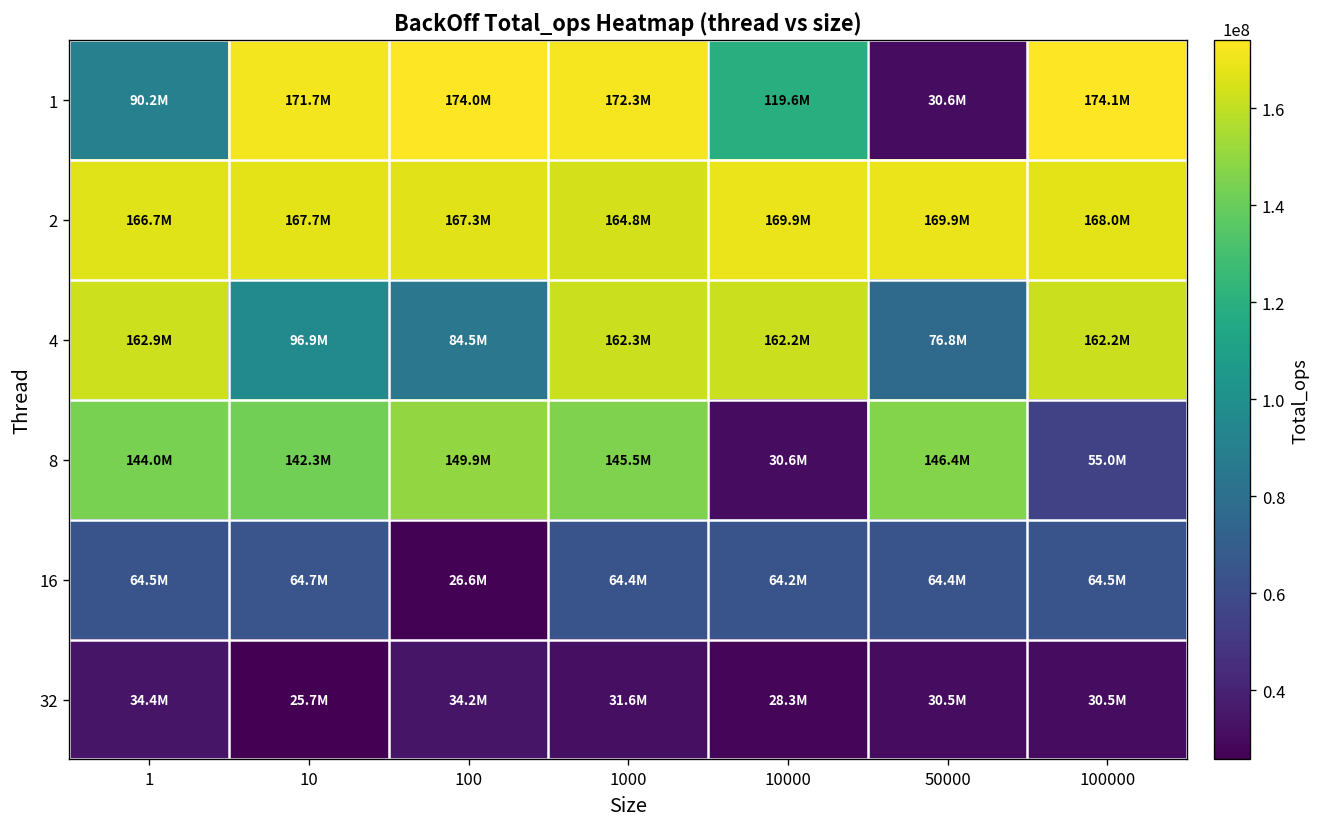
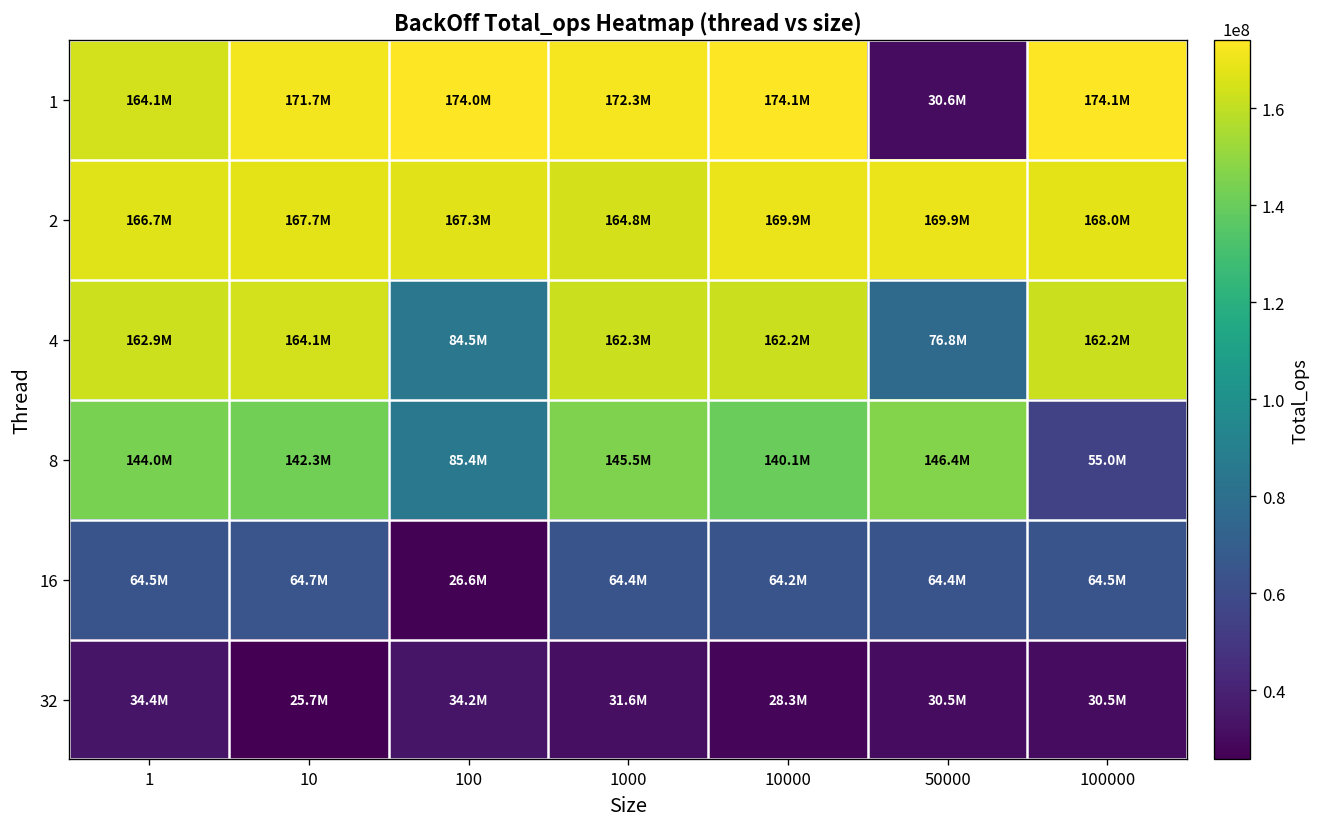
1, 1: 90.2M -> 164.1M
1, 10000: 119.6M -> 174.1M
4, 10: 96.9M -> 164.1M
8, 100: 149.9M -> 85.4M
8, 10000: 30.6M -> 140.1M
